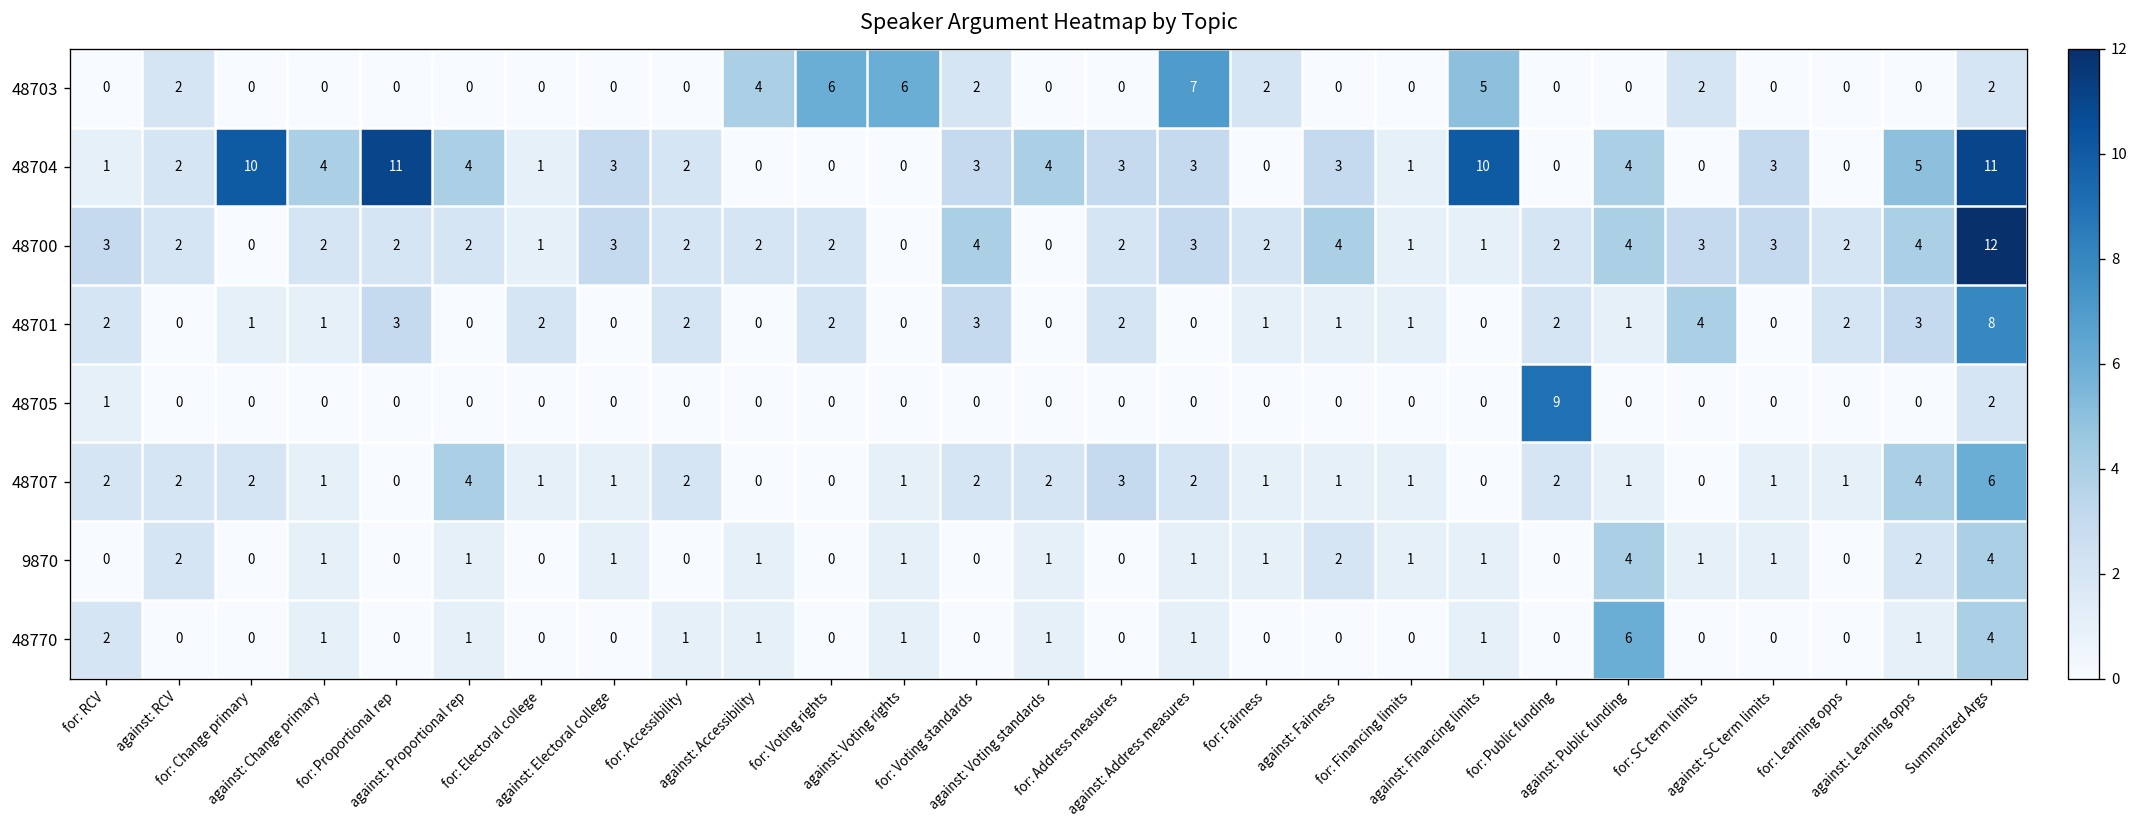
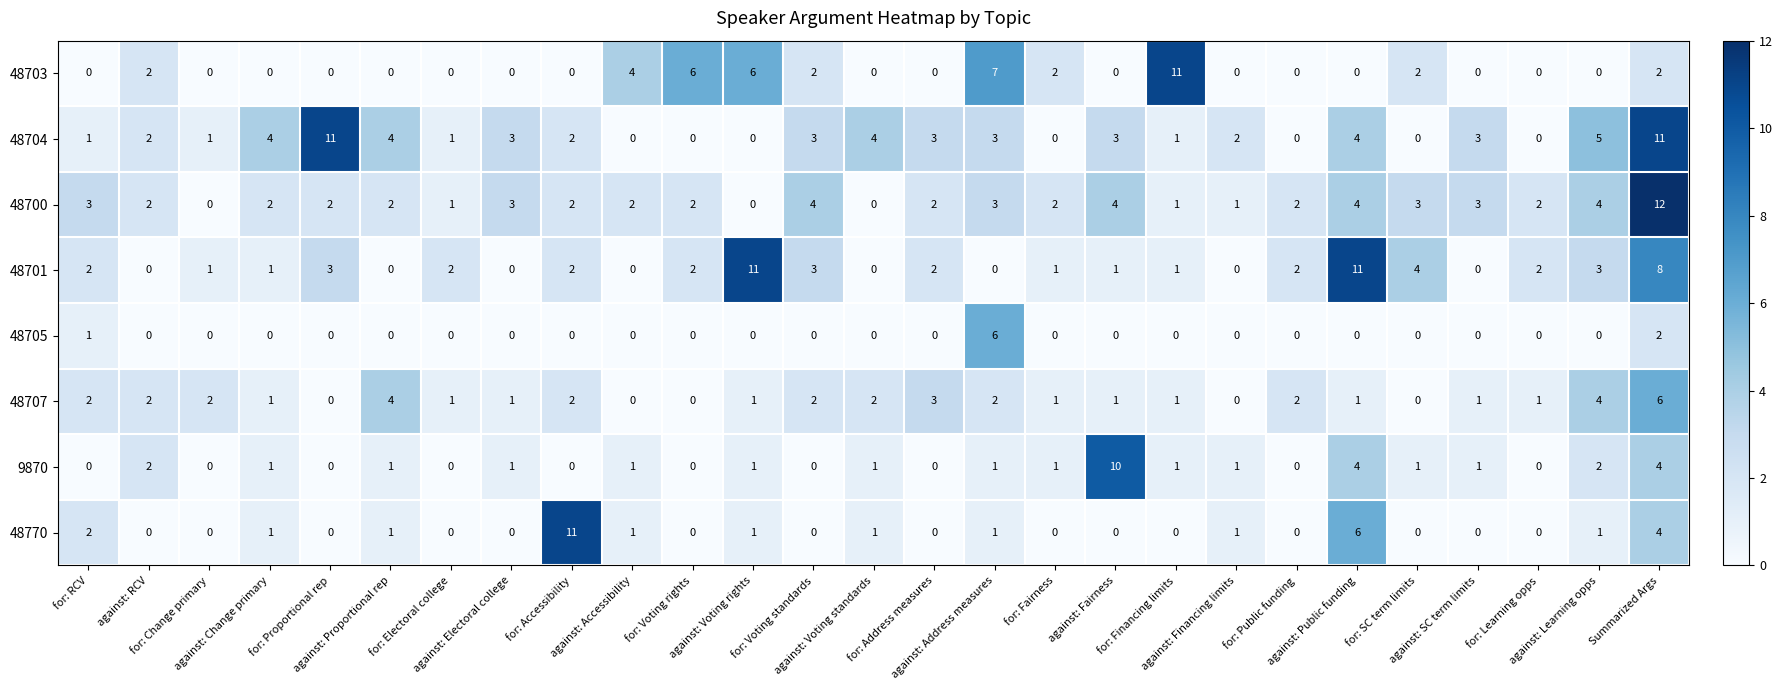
48703, for: Financing limits: 0 -> 11
48703, against: Financing limits: 5 -> 0
48704, for: Change primary: 10 -> 1
48704, against: Financing limits: 10 -> 2
48701, against: Voting rights: 0 -> 11
48701, against: Public funding: 1 -> 11
48705, against: Address measures: 0 -> 6
48705, for: Public funding: 9 -> 0
9870, against: Fairness: 2 -> 10
48770, for: Accessibility: 1 -> 11
